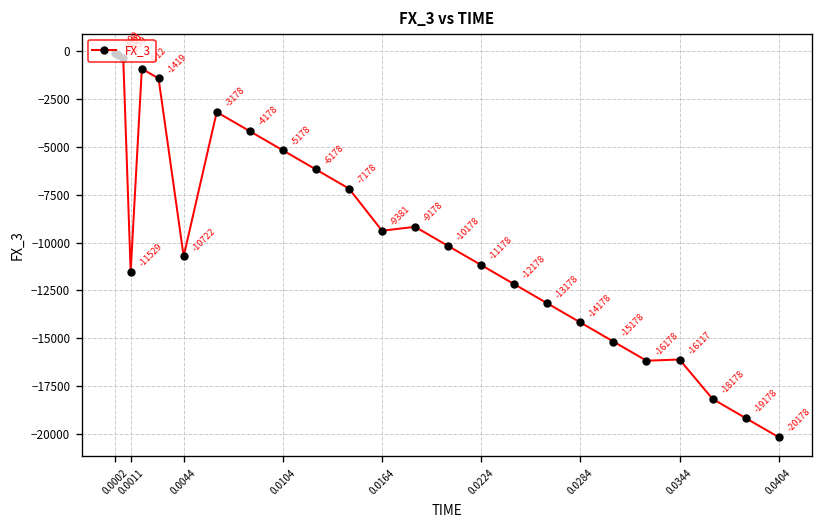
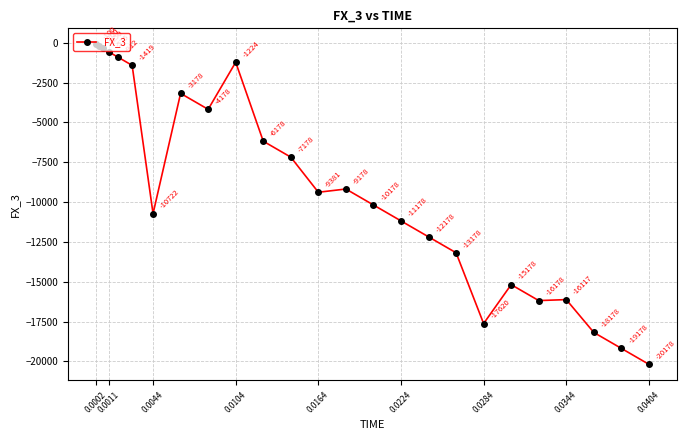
0.0011: -11529 -> -575
0.0104: -5178 -> -1224
0.0284: -14178 -> -17620
